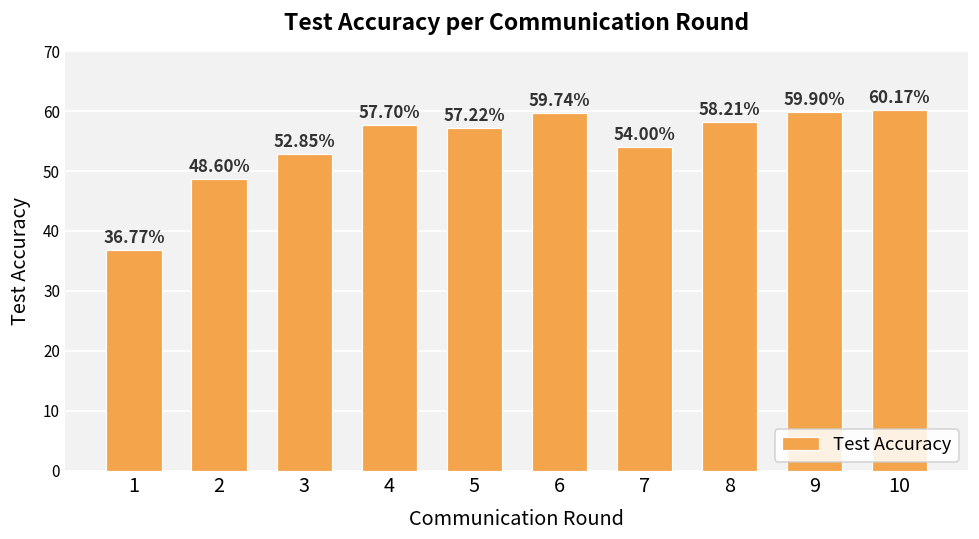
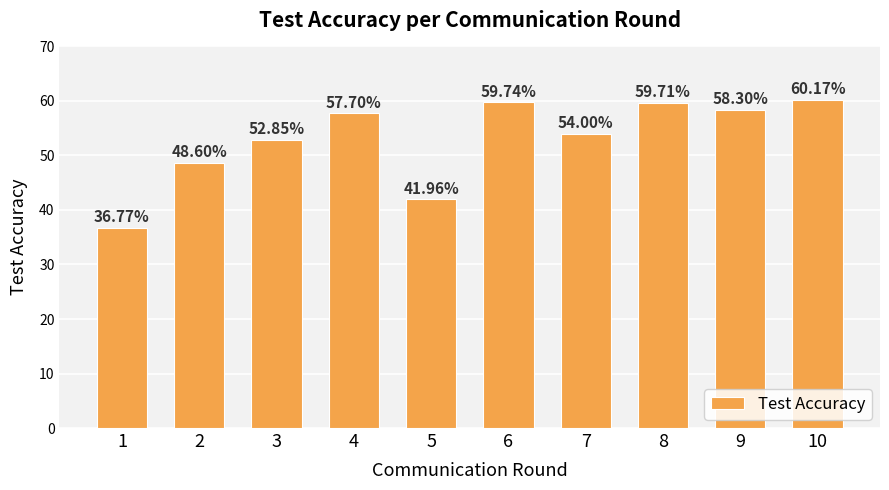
5: 57.22% -> 41.96%
8: 58.21% -> 59.71%
9: 59.90% -> 58.30%
